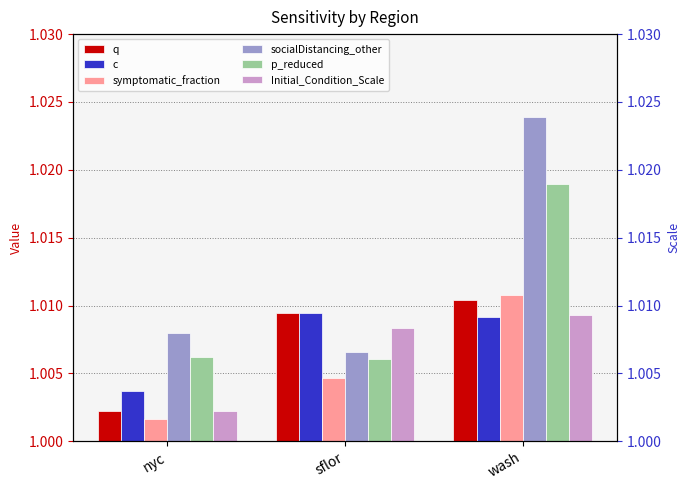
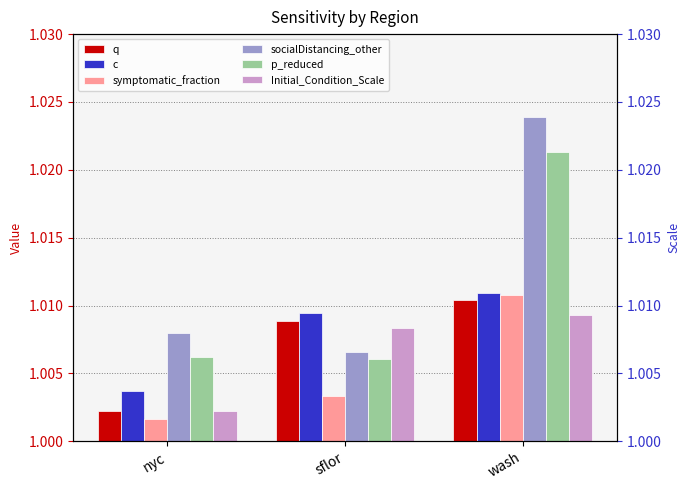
q, sflor: 1.0095 -> 1.0089
symptomatic_fraction, sflor: 1.0046 -> 1.0033
c, wash: 1.0091 -> 1.0109
p_reduced, wash: 1.0189 -> 1.0213
